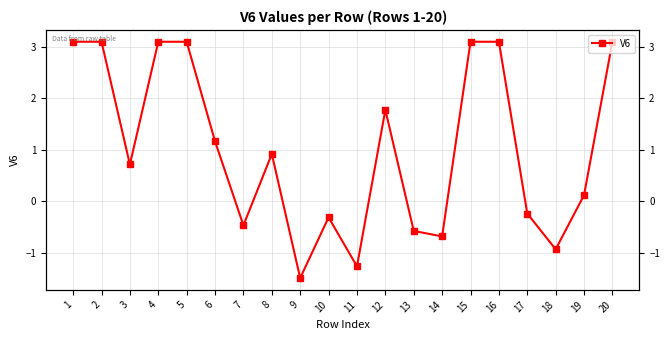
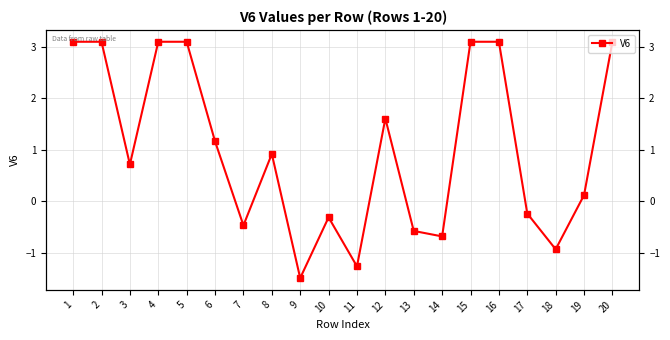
12: 1.8 -> 1.6
